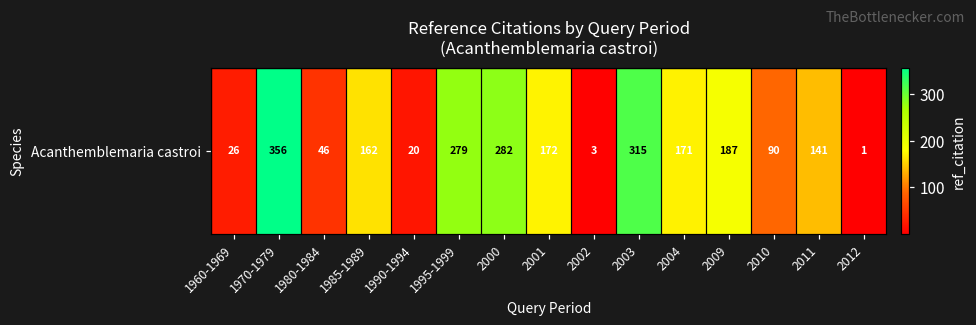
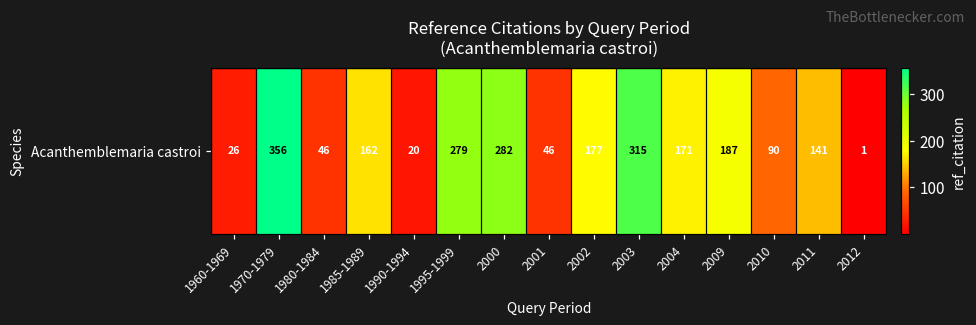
Acanthemblemaria castroi, 2001: 172 -> 46
Acanthemblemaria castroi, 2002: 3 -> 177
